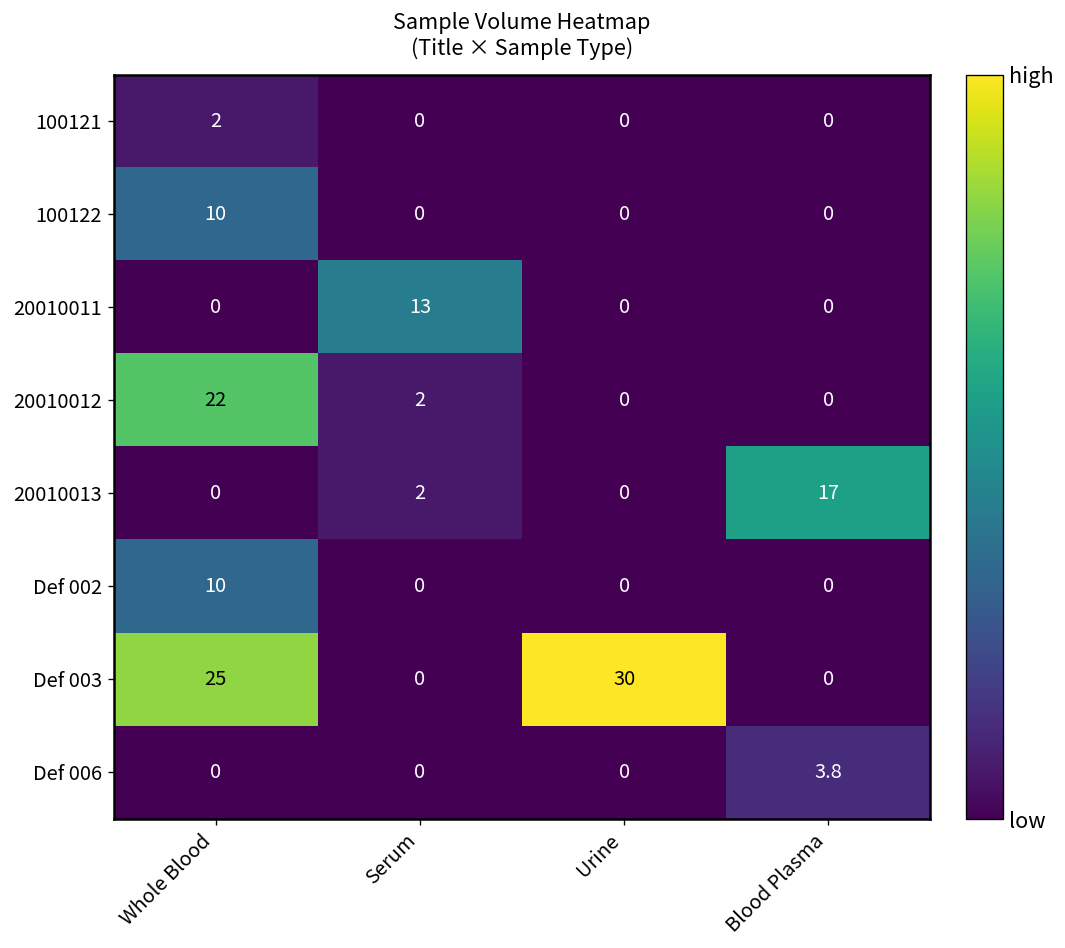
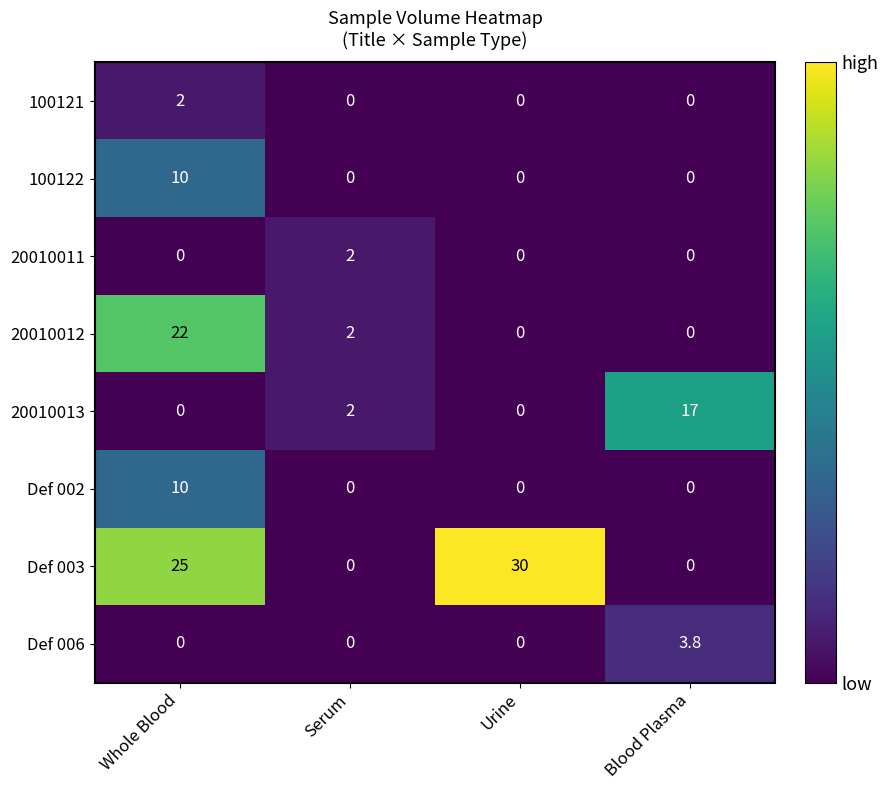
20010011, Serum: 13 -> 2
